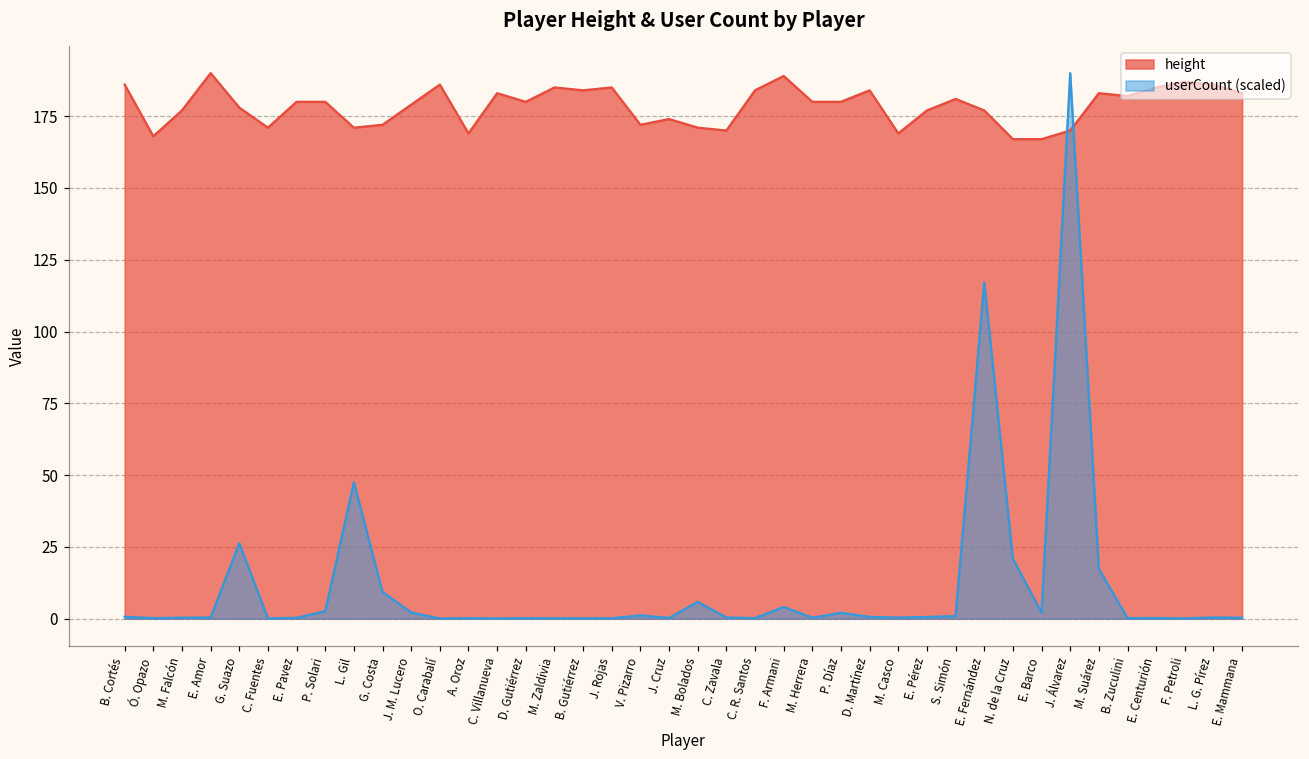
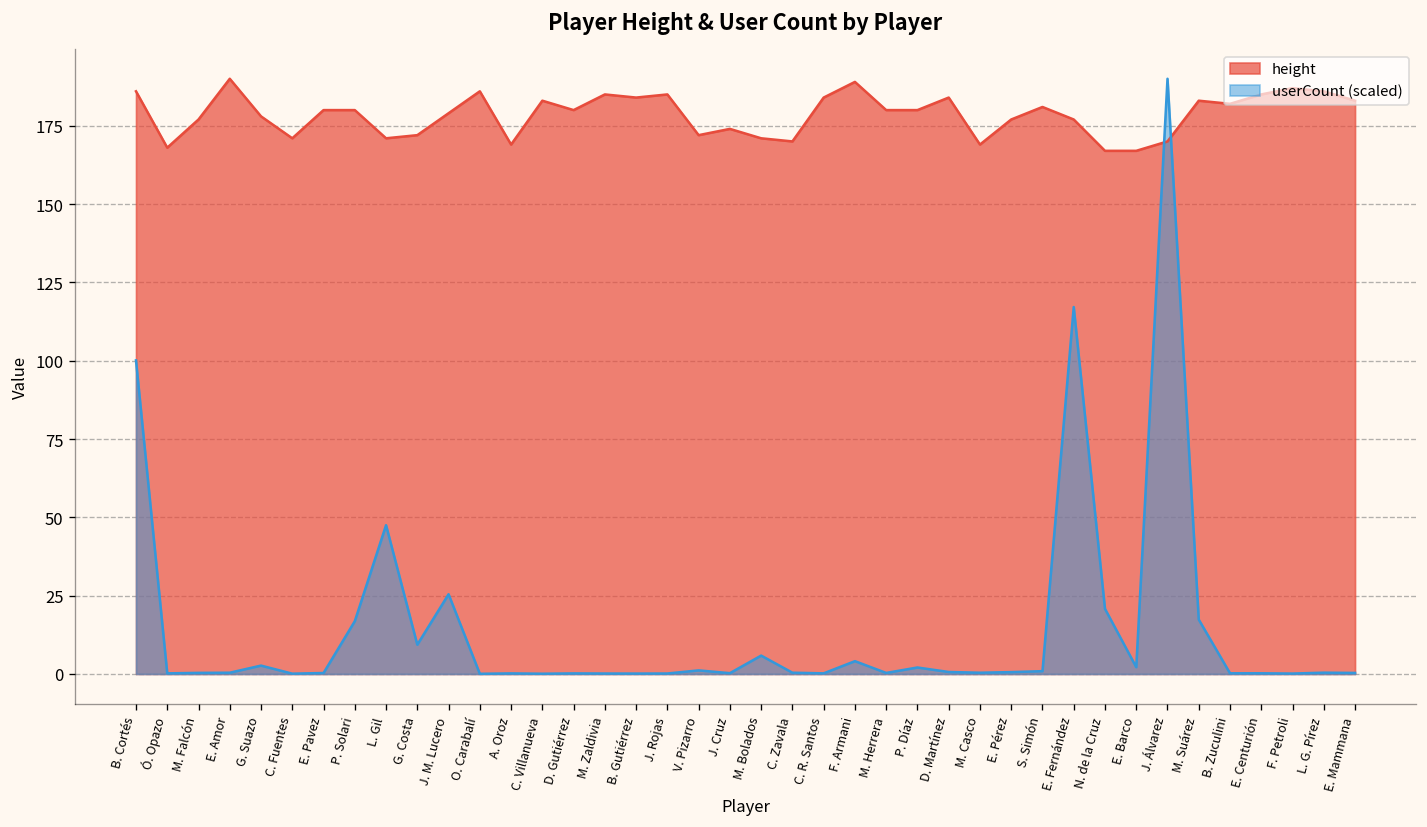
userCount (scaled), B. Cortés: 1 -> 100
userCount (scaled), G. Suazo: 26 -> 3
userCount (scaled), P. Solari: 3 -> 17
userCount (scaled), J. M. Lucero: 2 -> 25
